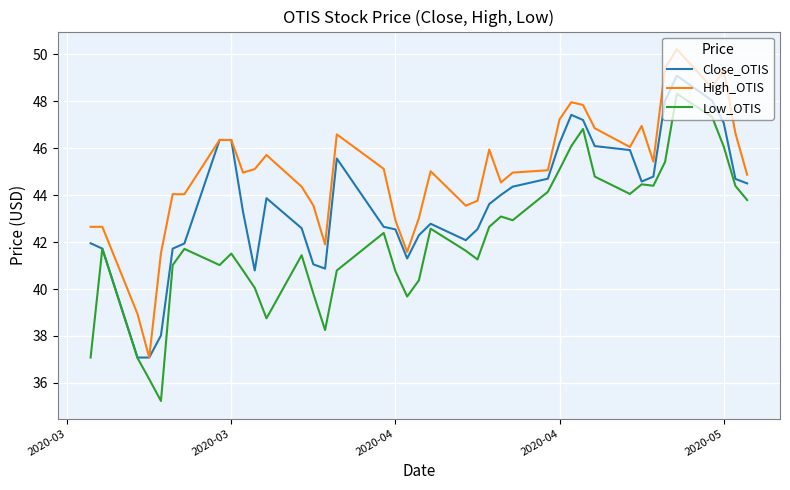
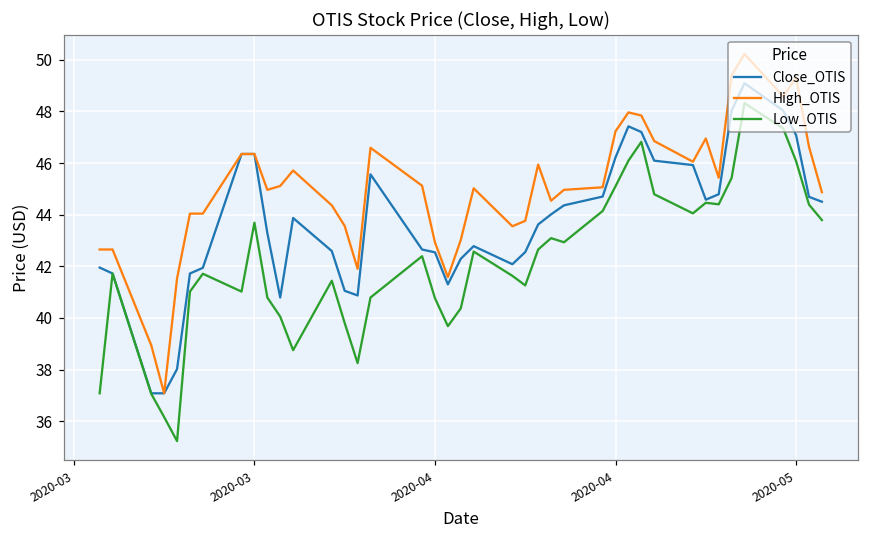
Low_OTIS, 2020-03: 41.5 -> 43.7
